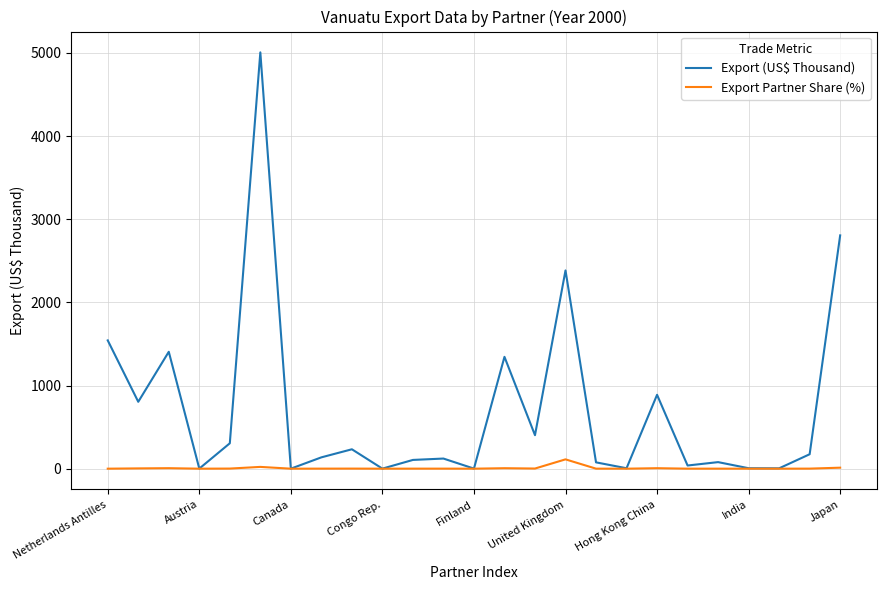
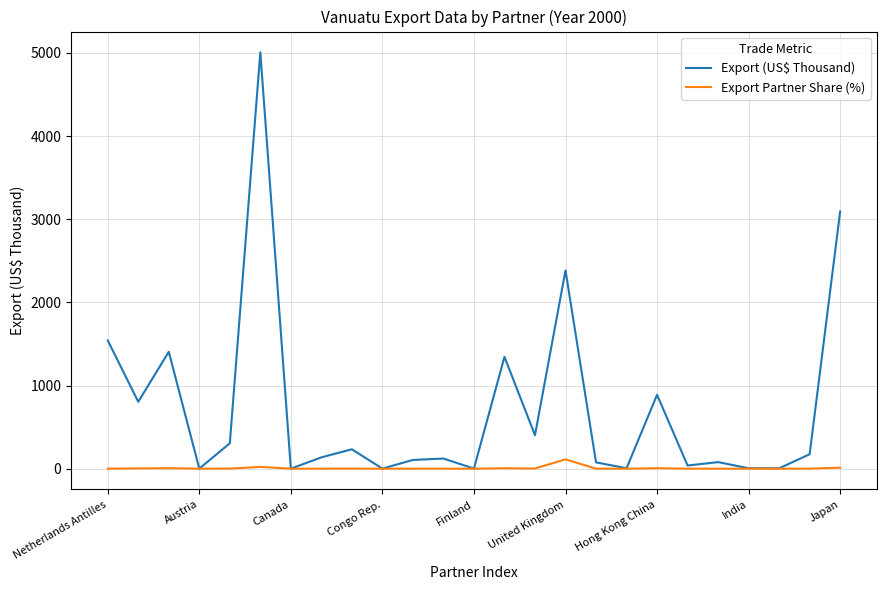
Export (US$ Thousand), Japan: 2800 -> 3100
